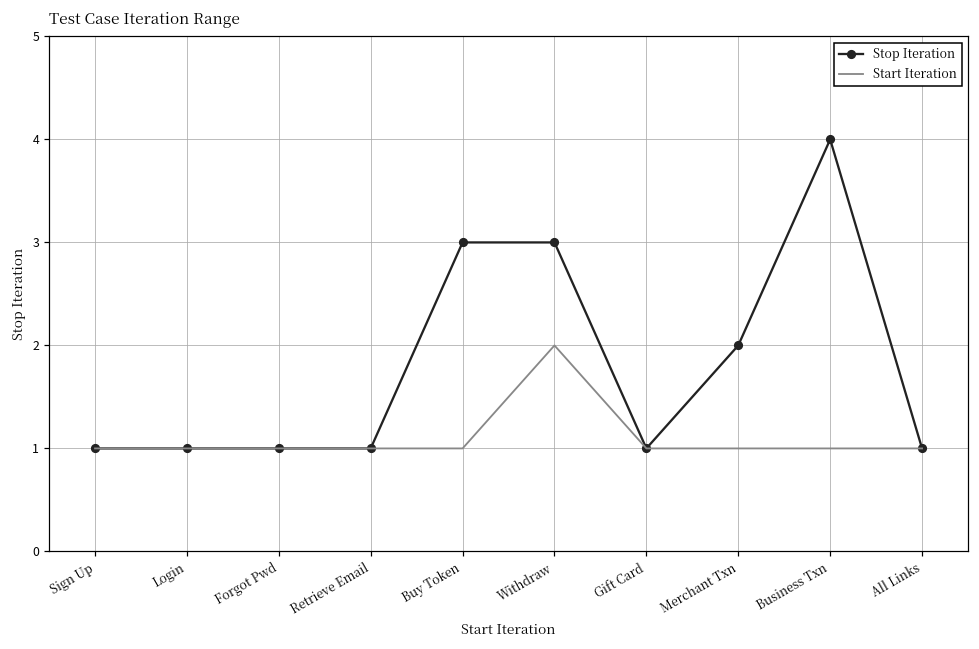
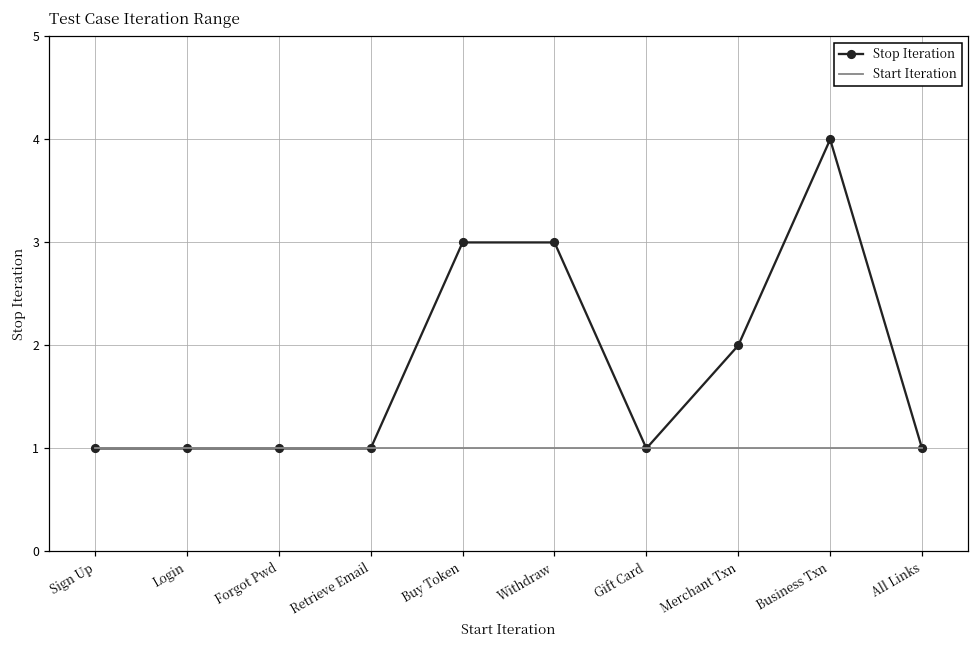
Start Iteration, Withdraw: 2 -> 1
